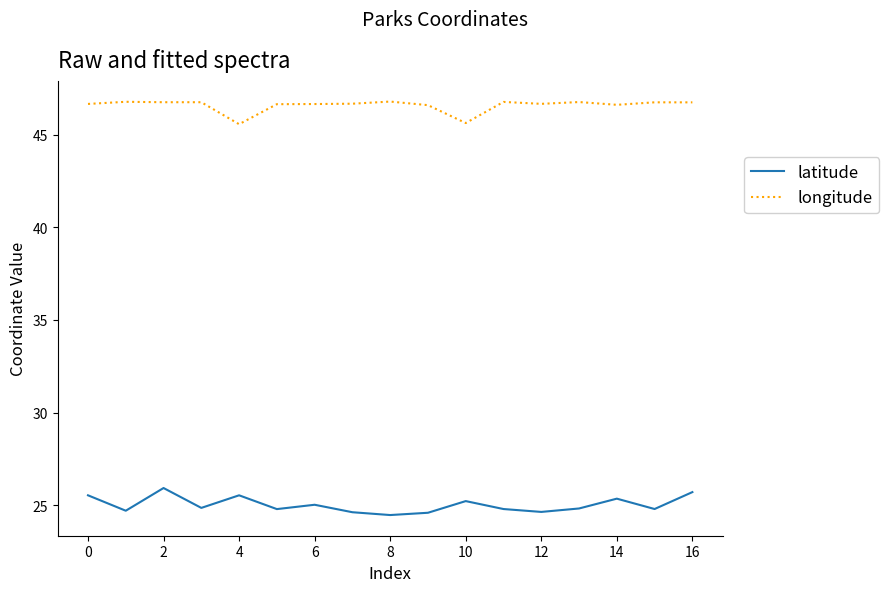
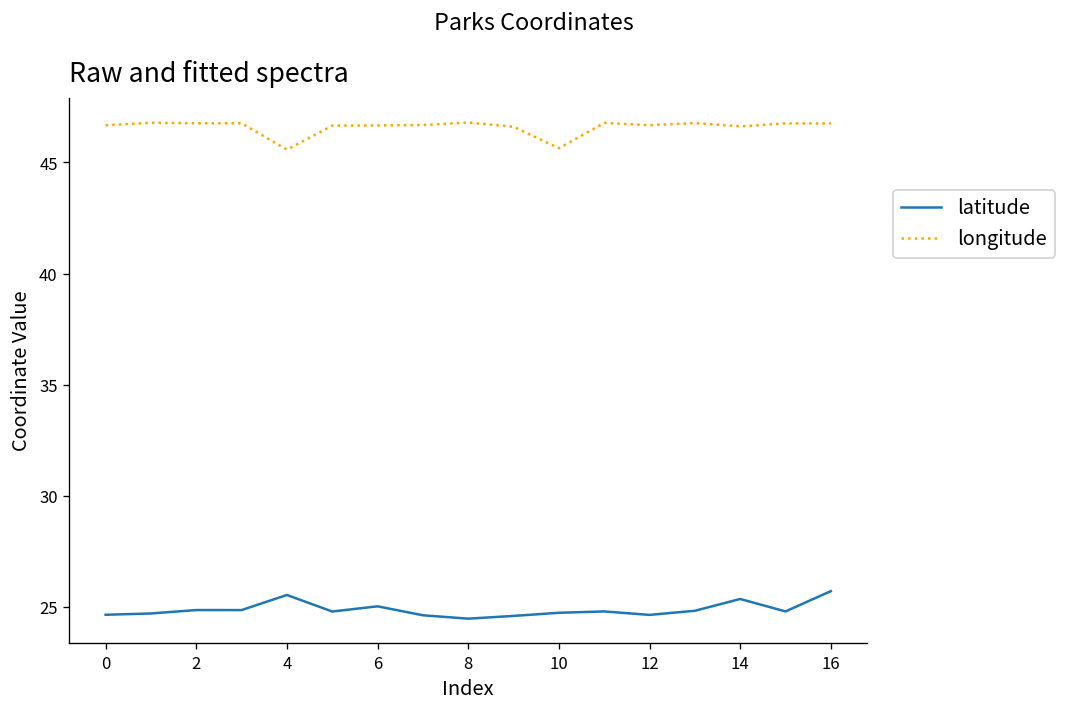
latitude, 0: 25.5 -> 24.6
latitude, 2: 25.9 -> 24.8
latitude, 10: 25.2 -> 24.7
